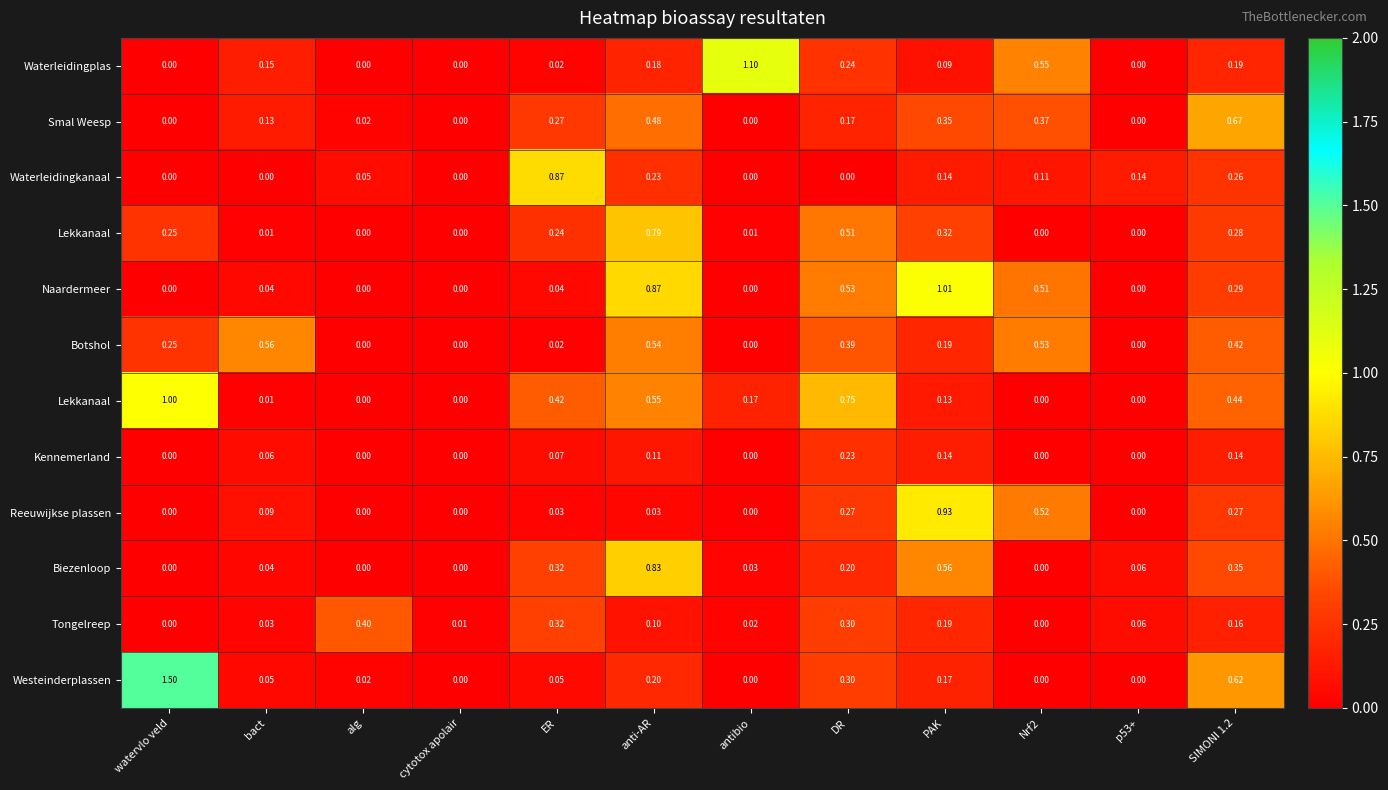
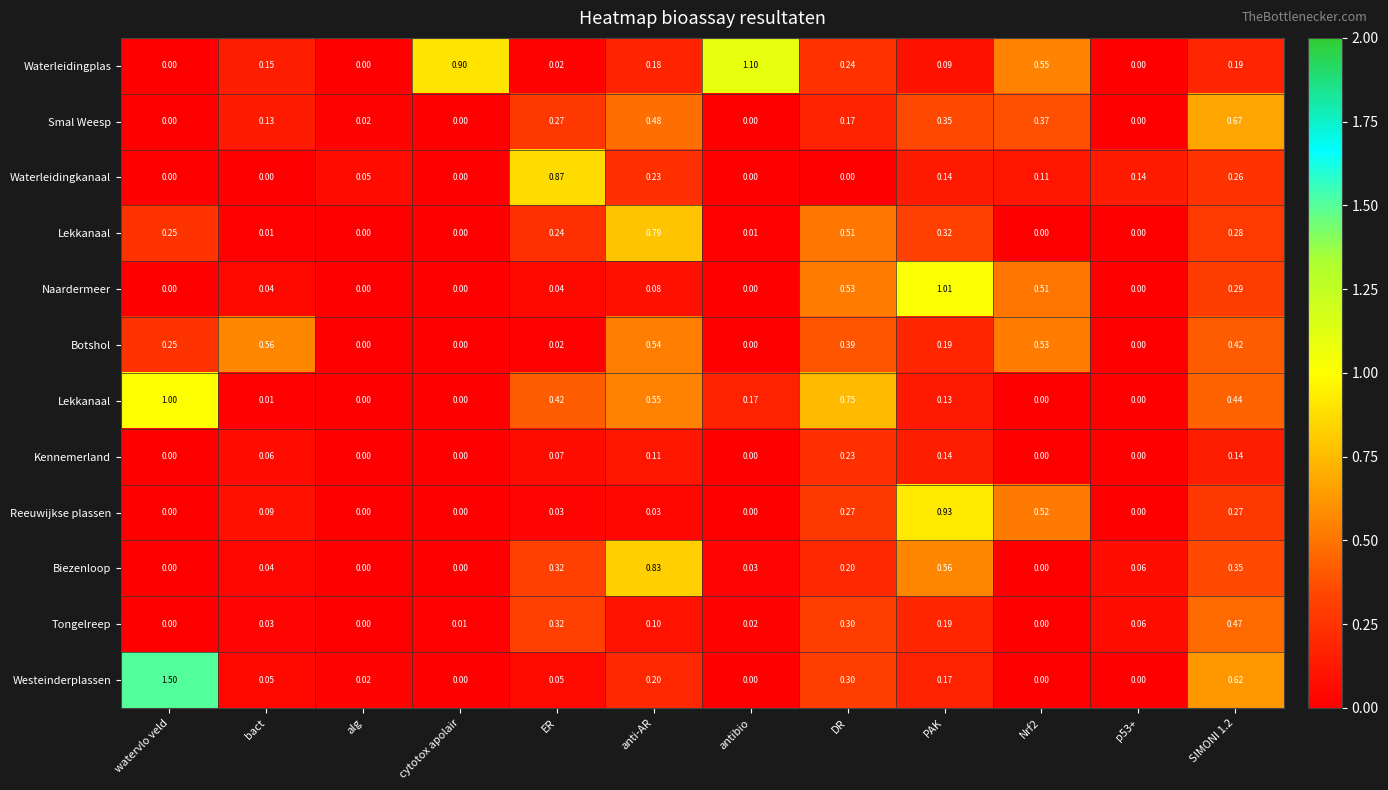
Waterleidingplas, cytotox apolair: 0.00 -> 0.90
Naardermeer, anti-AR: 0.87 -> 0.08
Tongelreep, alg: 0.40 -> 0.00
Tongelreep, SIMONI 1.2: 0.16 -> 0.47
